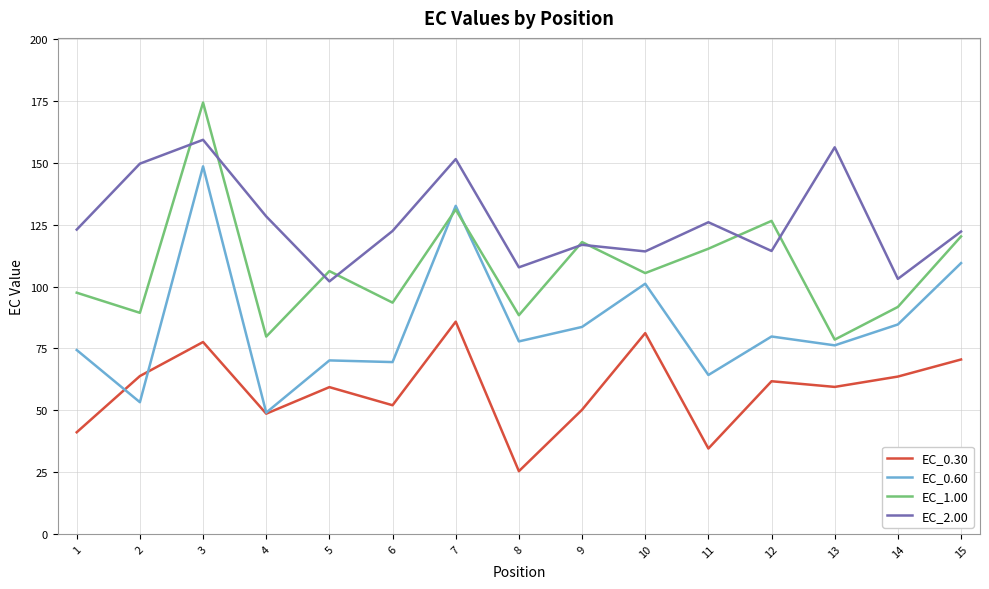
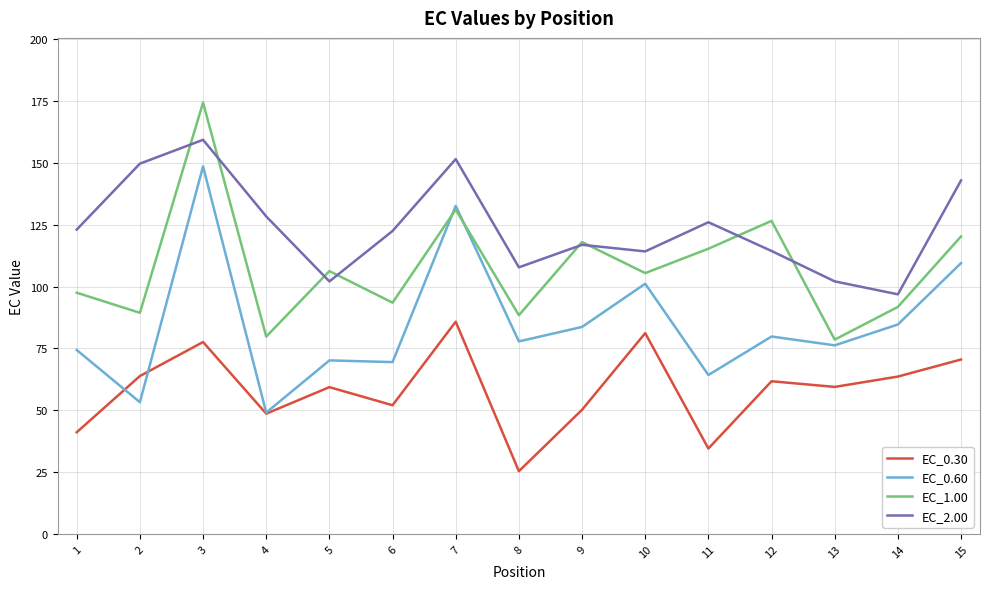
EC_2.00, 13: 156 -> 102
EC_2.00, 14: 103 -> 97
EC_2.00, 15: 122 -> 143
